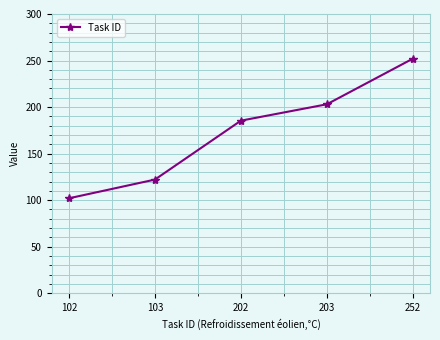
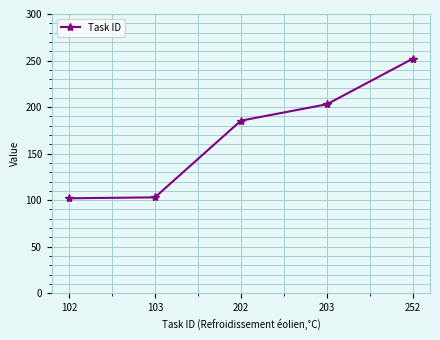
103: 120 -> 100
